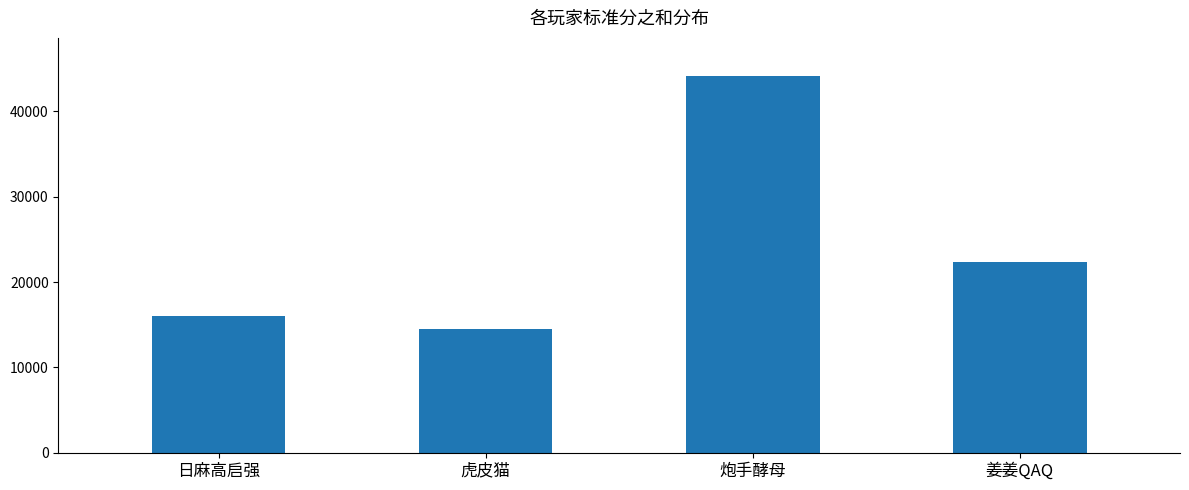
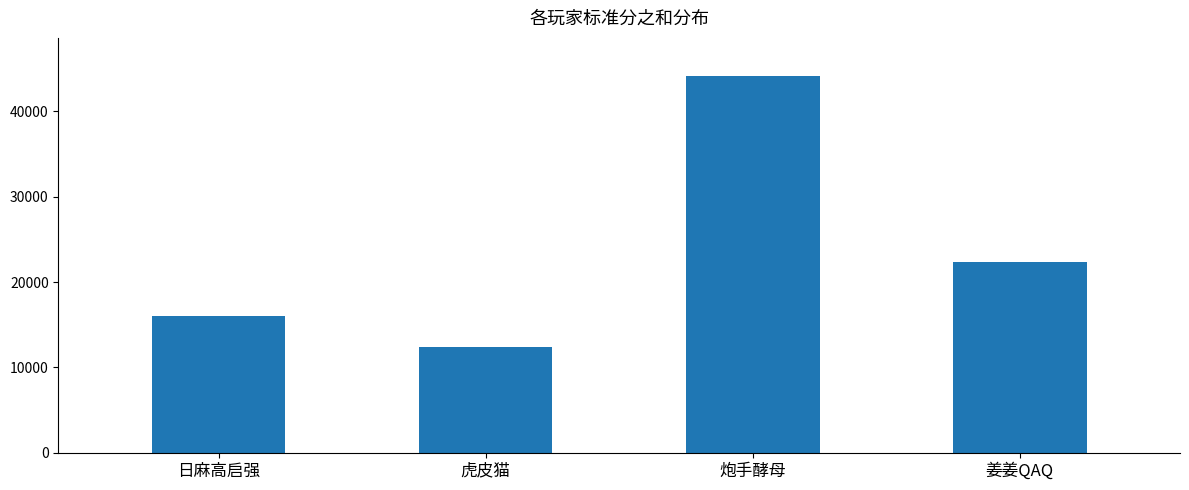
虎皮猫: 15000 -> 12000
